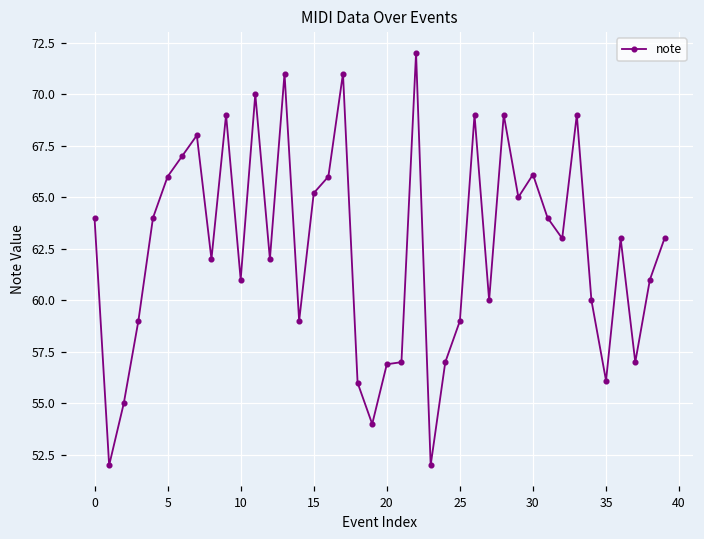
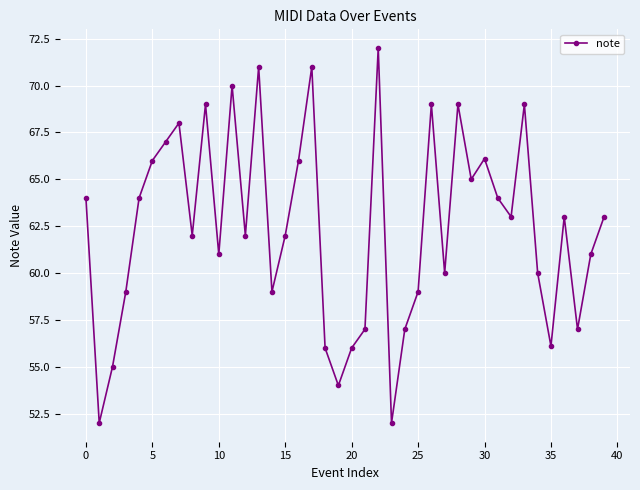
15: 65.2 -> 62.0
20: 56.9 -> 56.0
